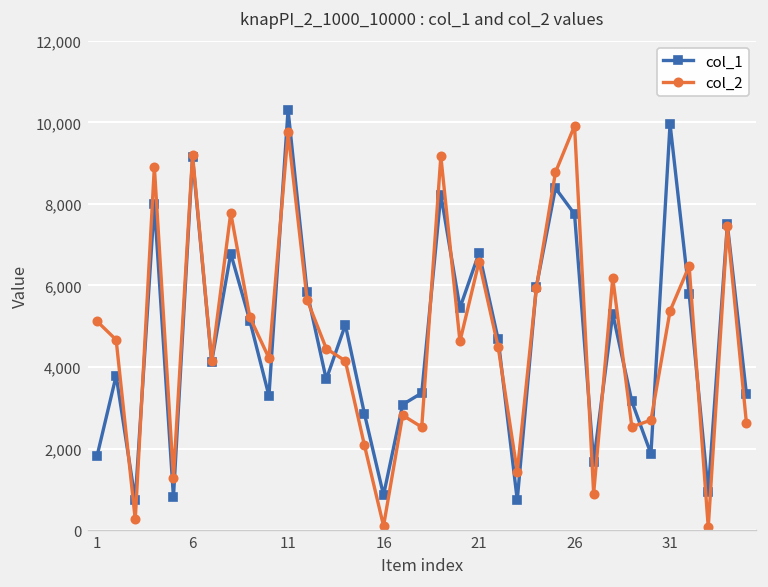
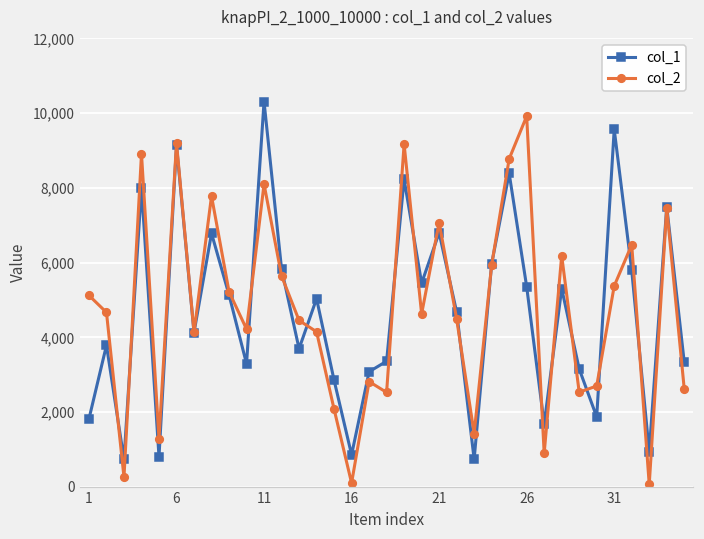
col_2, 11: 9,800 -> 8,100
col_2, 21: 6,600 -> 7,100
col_1, 26: 7,800 -> 5,400
col_1, 31: 10,000 -> 9,600
